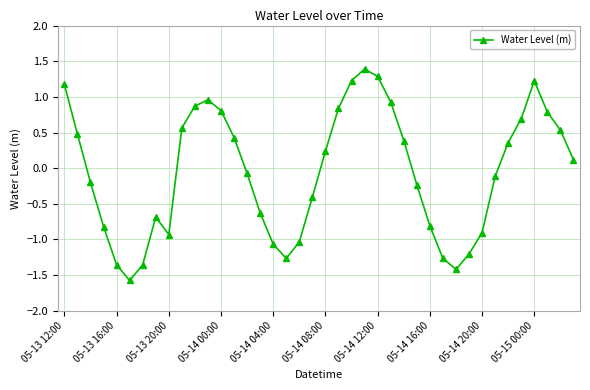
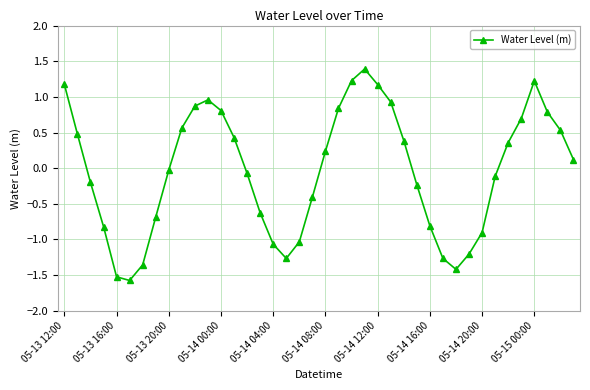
05-13 16:00: -1.4 -> -1.5
05-13 20:00: -0.9 -> 0.0
05-14 12:00: 1.3 -> 1.2
